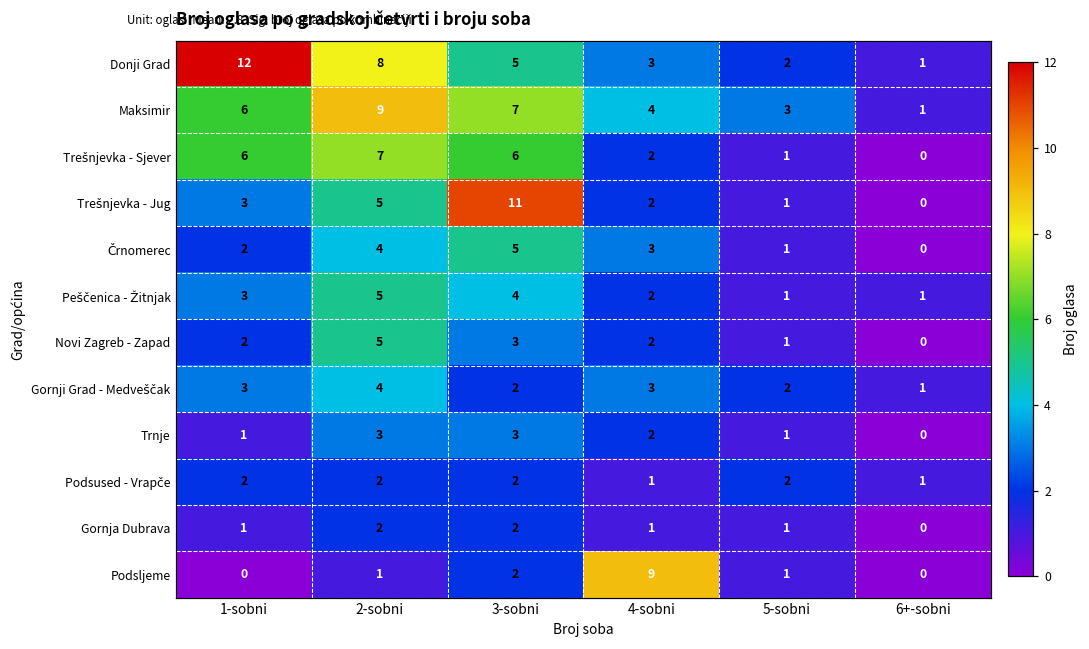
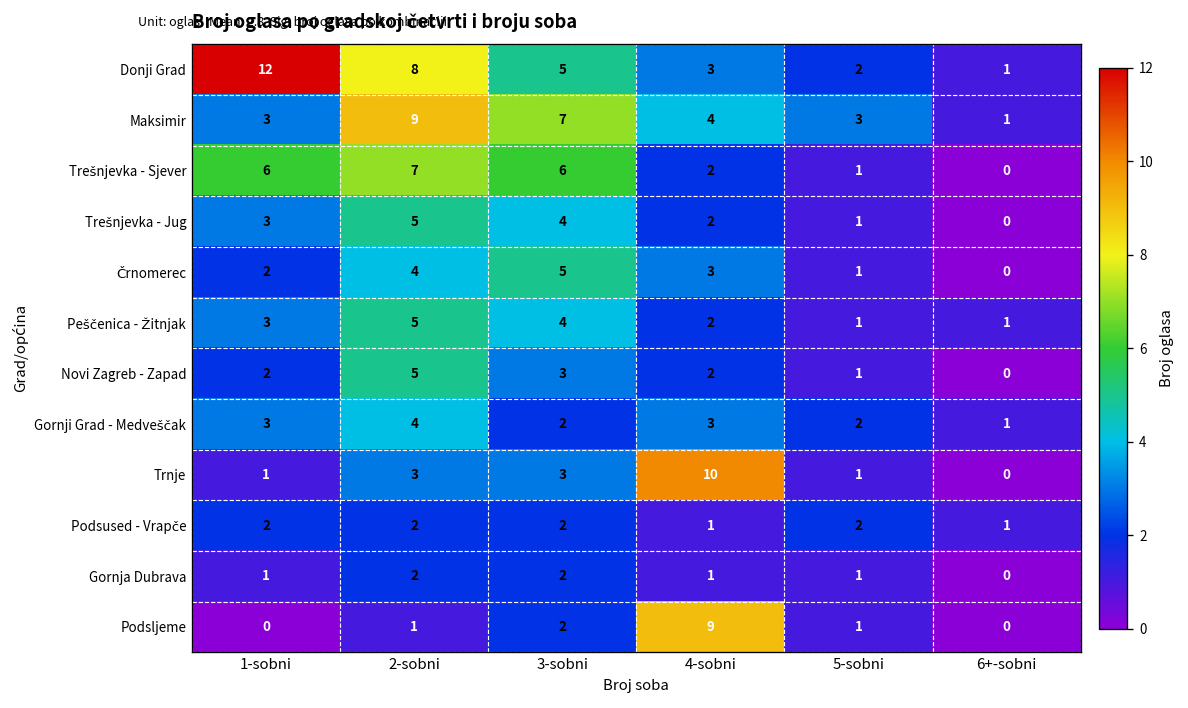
Maksimir, 1-sobni: 6 -> 3
Trešnjevka - Jug, 3-sobni: 11 -> 4
Trnje, 4-sobni: 2 -> 10
